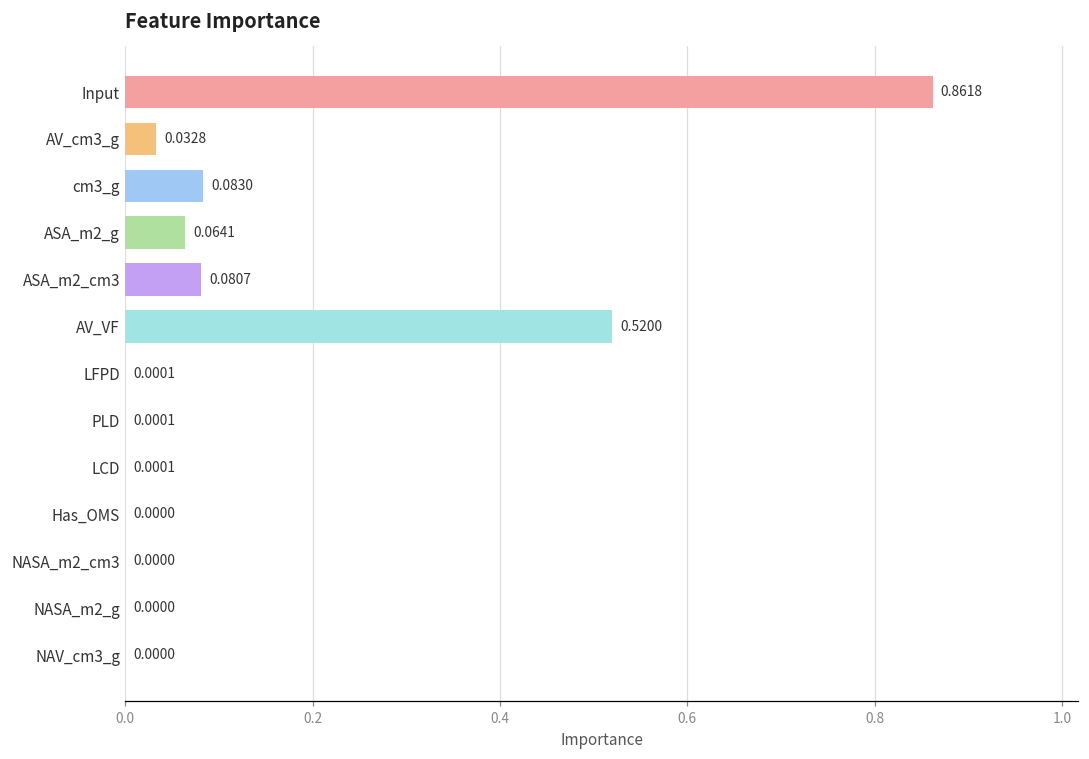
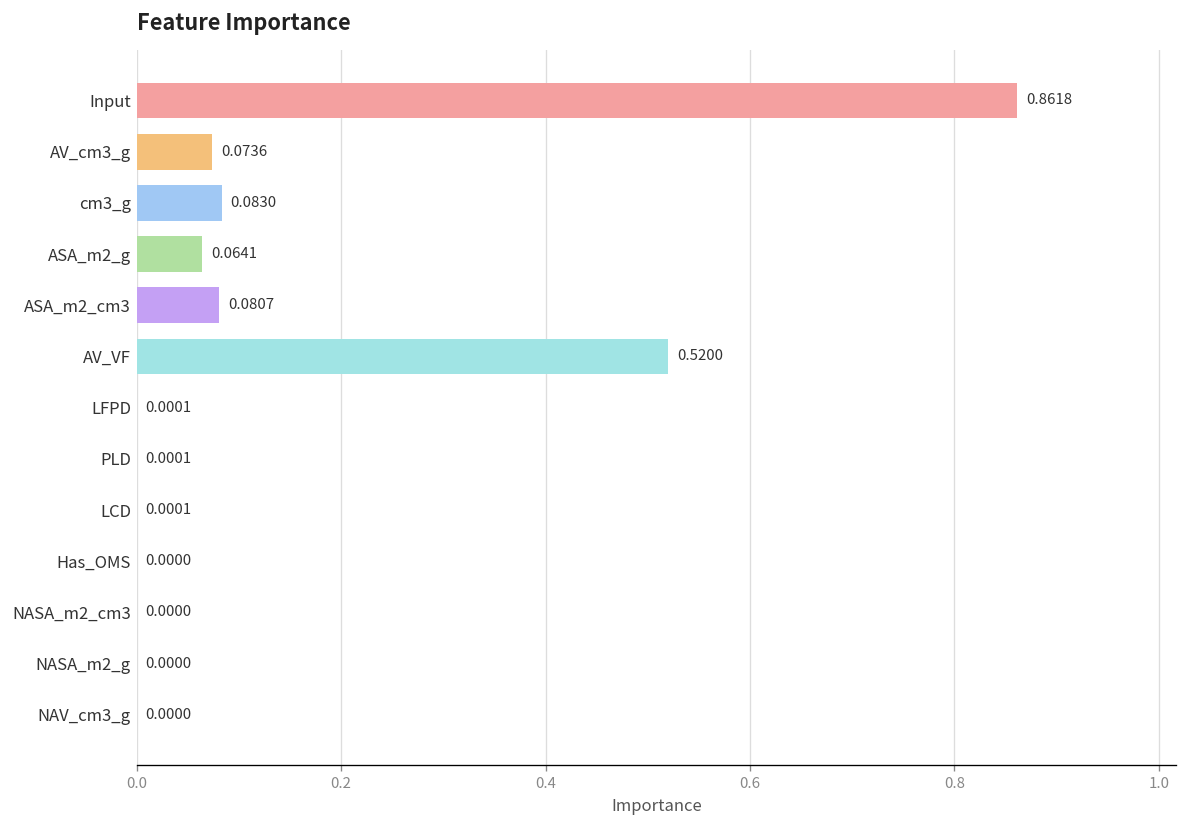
AV_cm3_g: 0.0328 -> 0.0736
